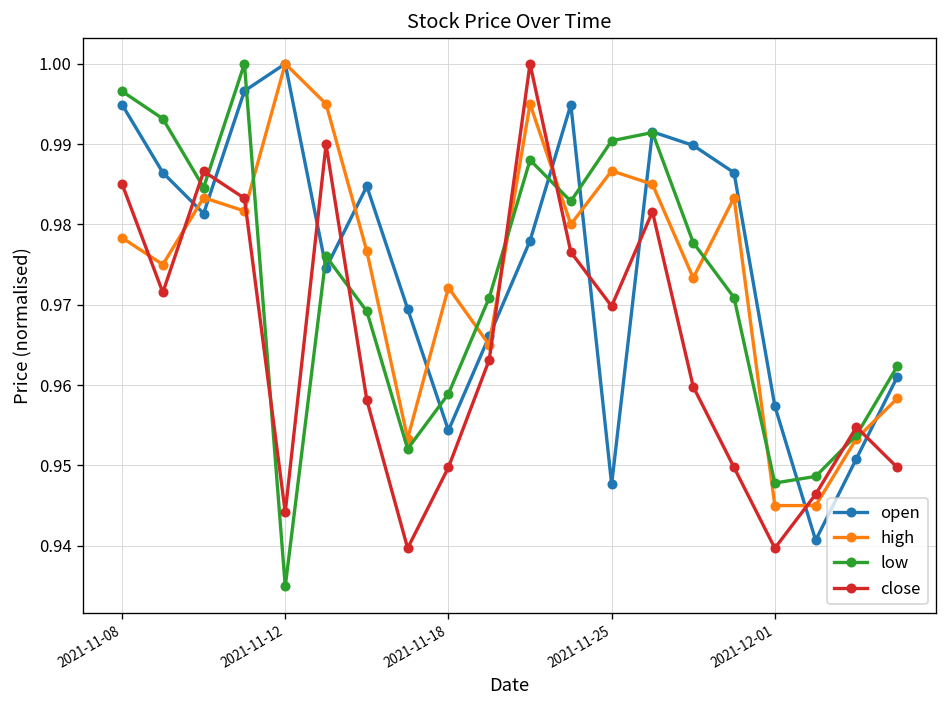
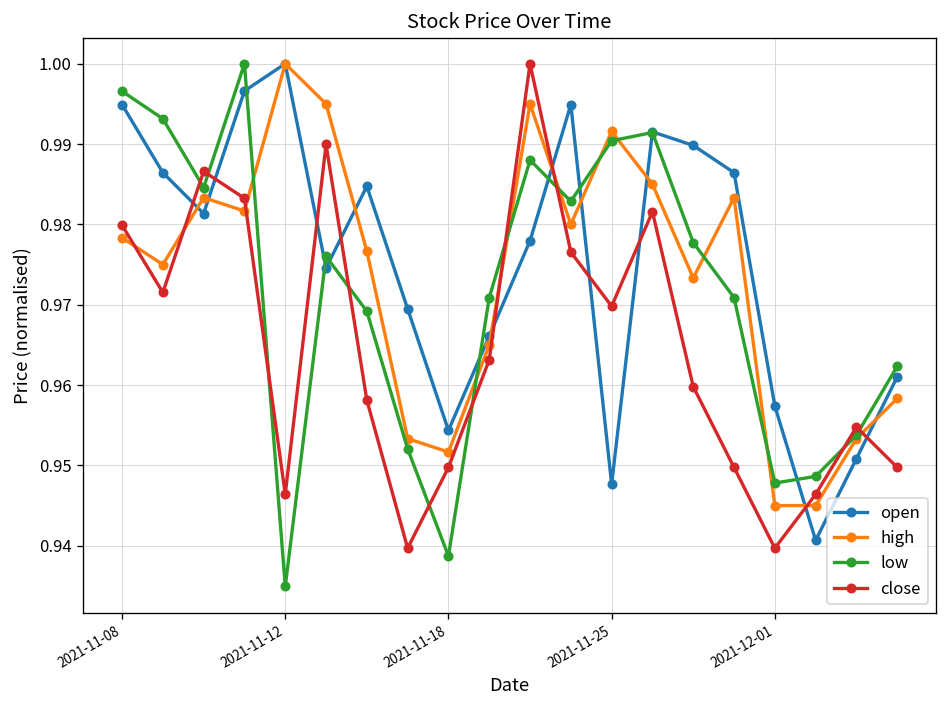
close, 2021-11-08: 0.985 -> 0.980
close, 2021-11-12: 0.944 -> 0.946
high, 2021-11-18: 0.972 -> 0.952
low, 2021-11-18: 0.959 -> 0.939
high, 2021-11-25: 0.987 -> 0.992
